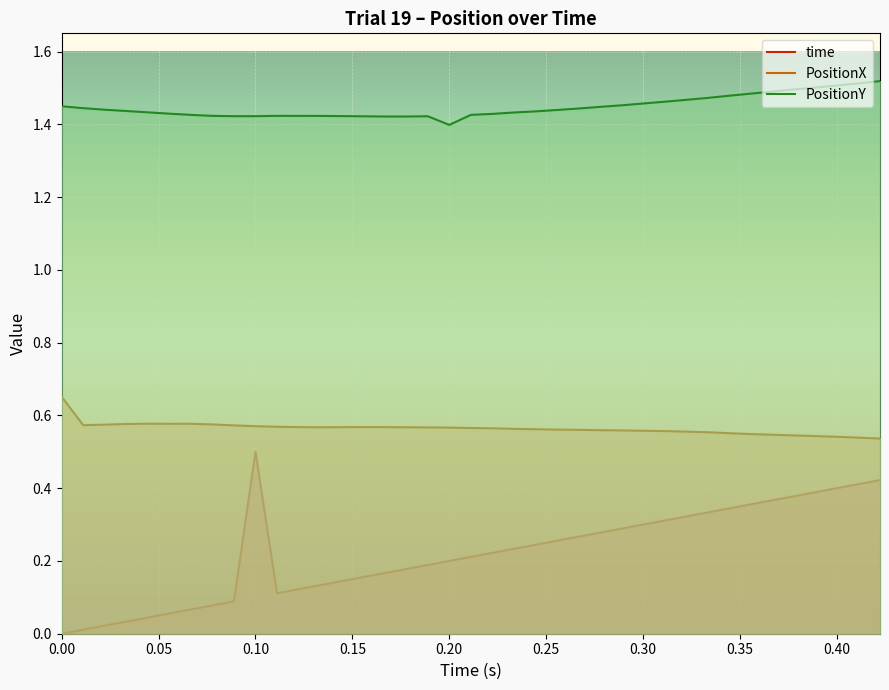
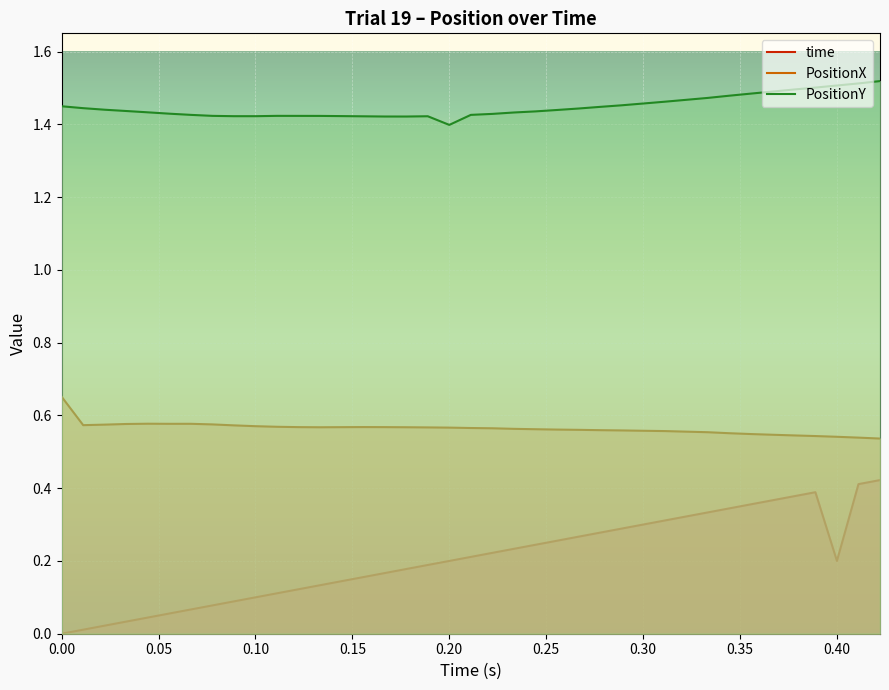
time, 0.10: 0.5 -> 0.1
time, 0.40: 0.4 -> 0.2
